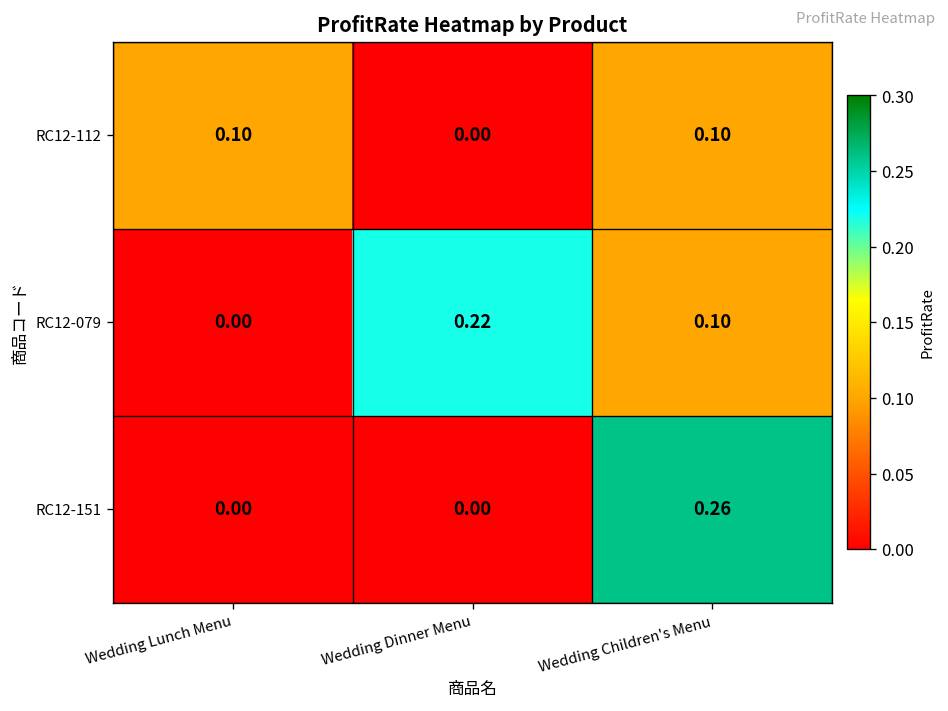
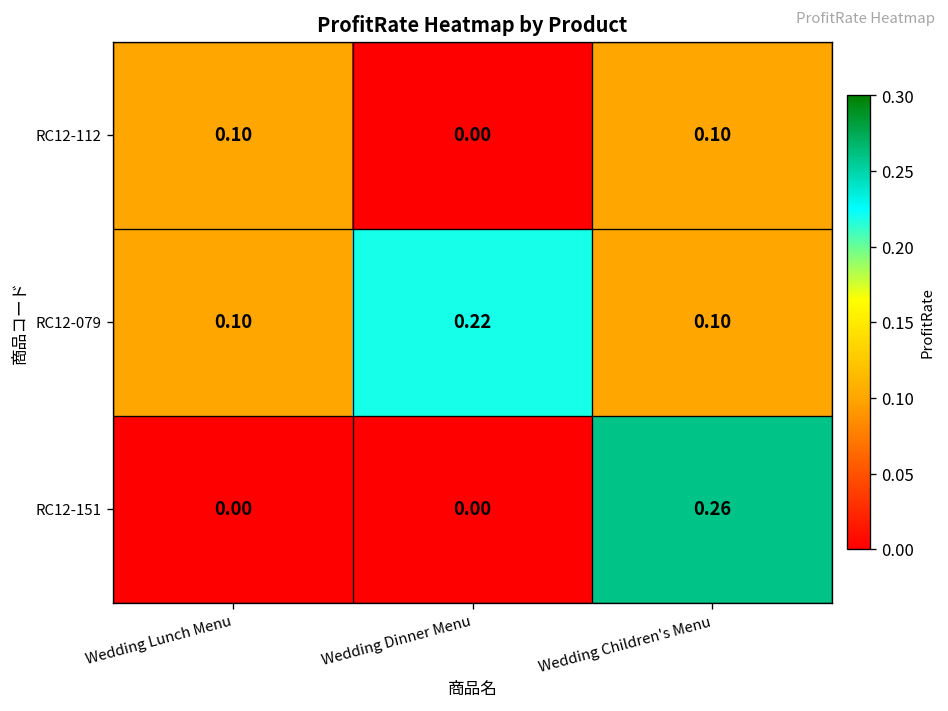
RC12-079, Wedding Lunch Menu: 0.00 -> 0.10
